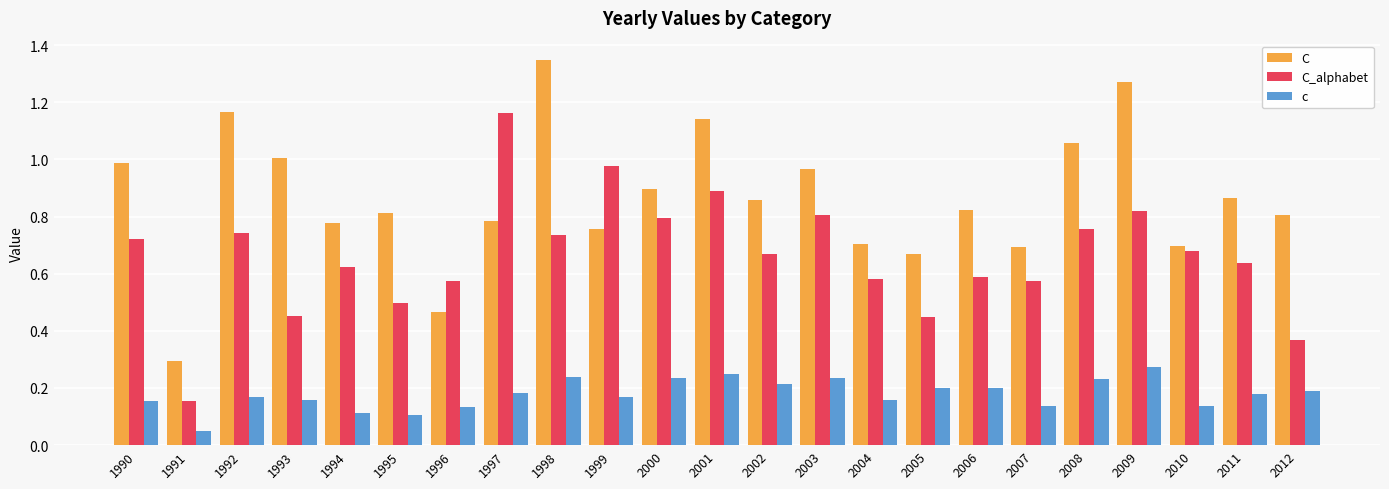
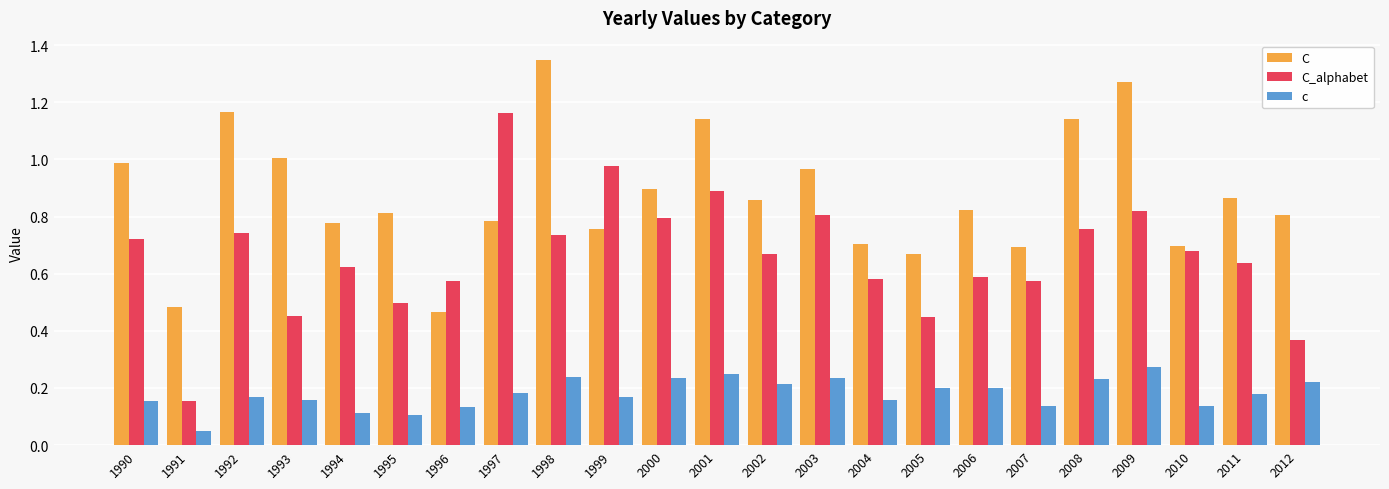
C, 1991: 0.29 -> 0.48
C, 2008: 1.06 -> 1.14
c, 2012: 0.19 -> 0.22
